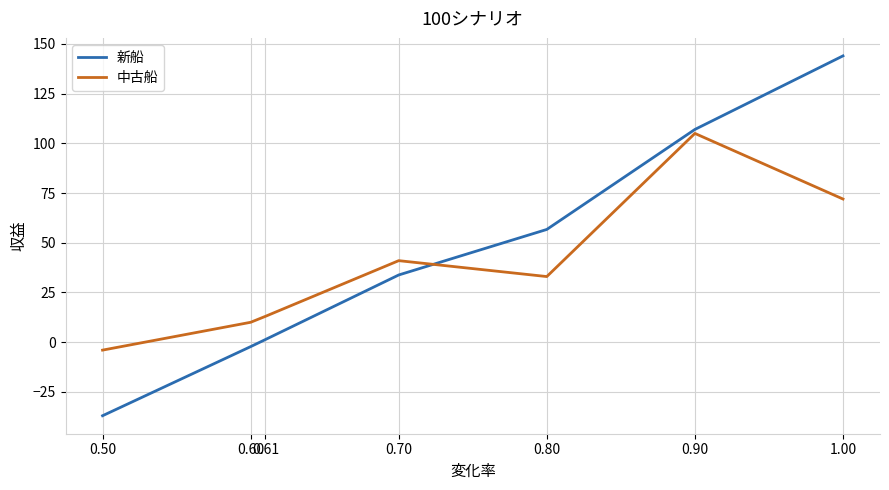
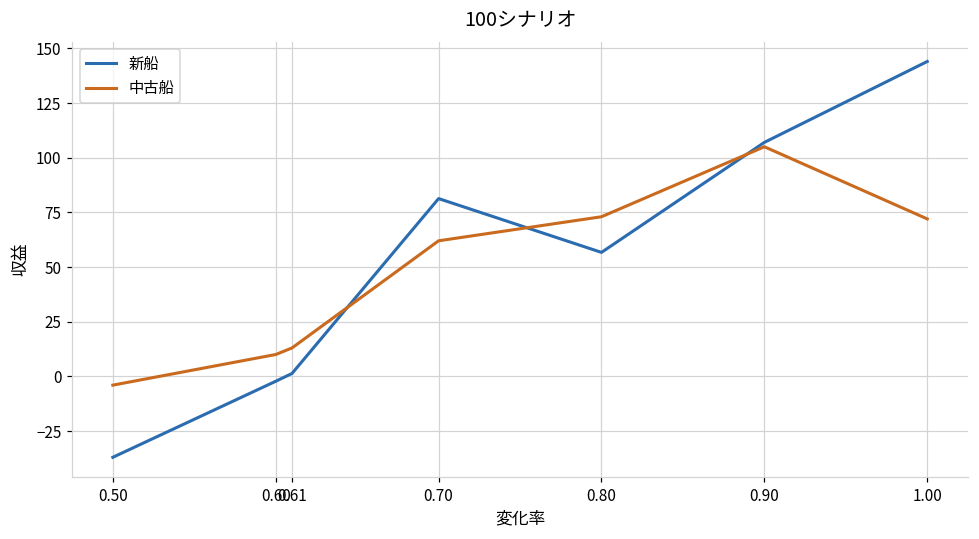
新船, 0.70: 34 -> 81
中古船, 0.70: 41 -> 62
中古船, 0.80: 33 -> 73
